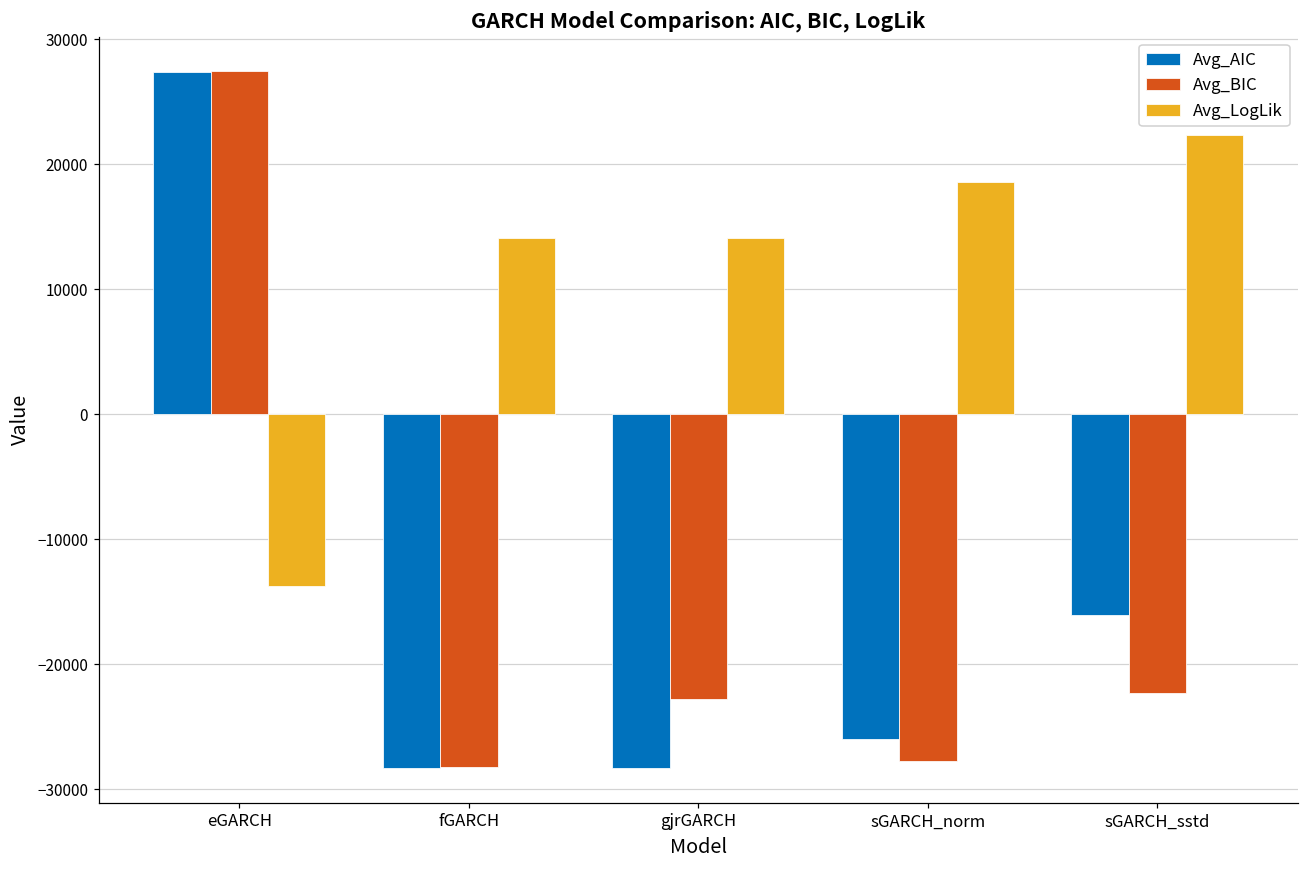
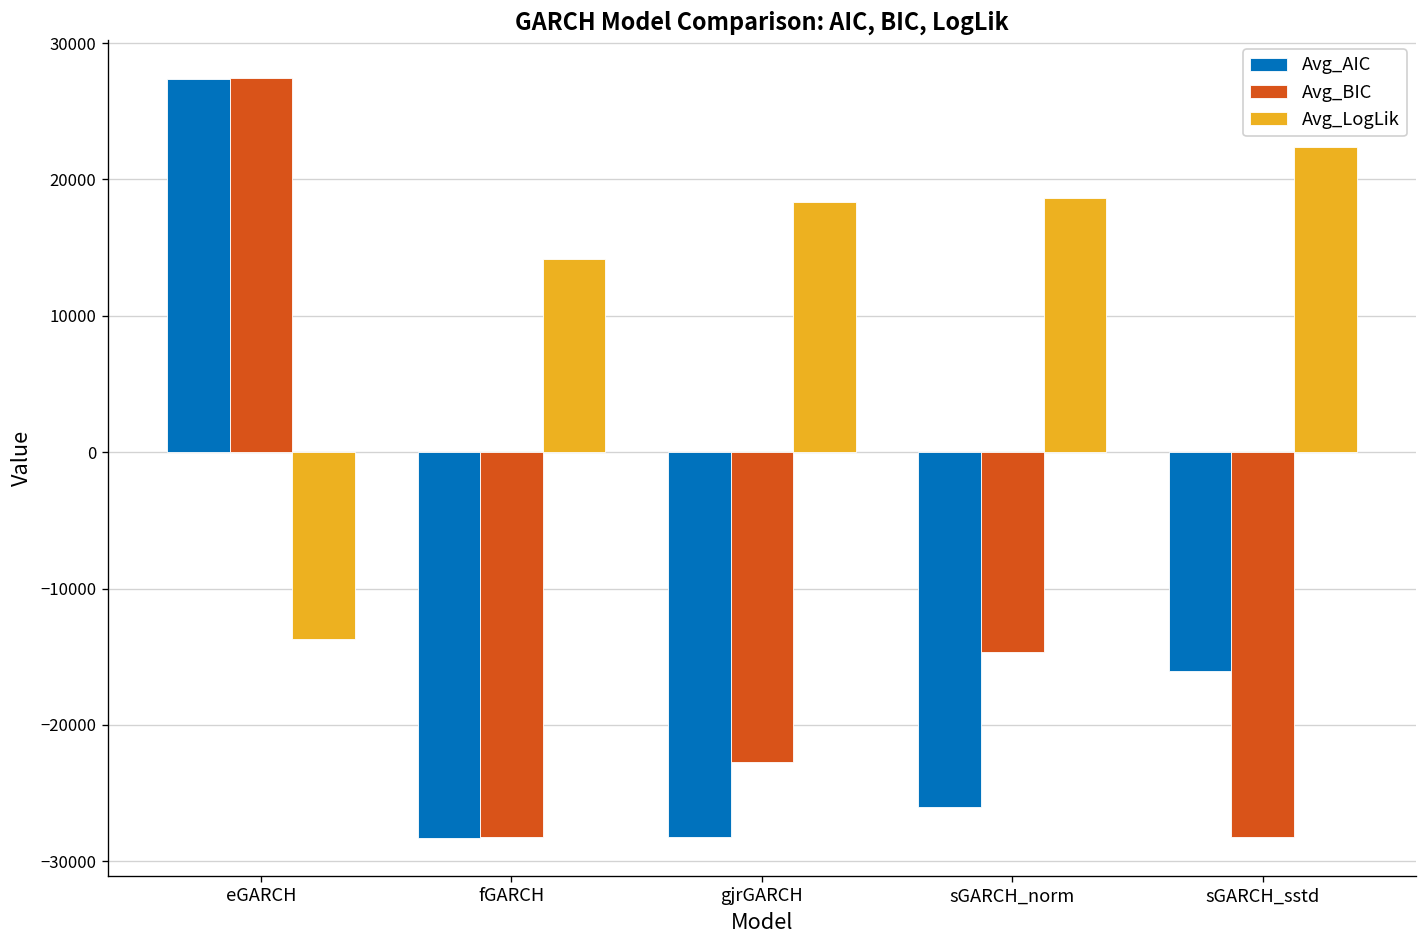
Avg_LogLik, gjrGARCH: 14100 -> 18300
Avg_BIC, sGARCH_norm: -27700 -> -14700
Avg_BIC, sGARCH_sstd: -22300 -> -28200
